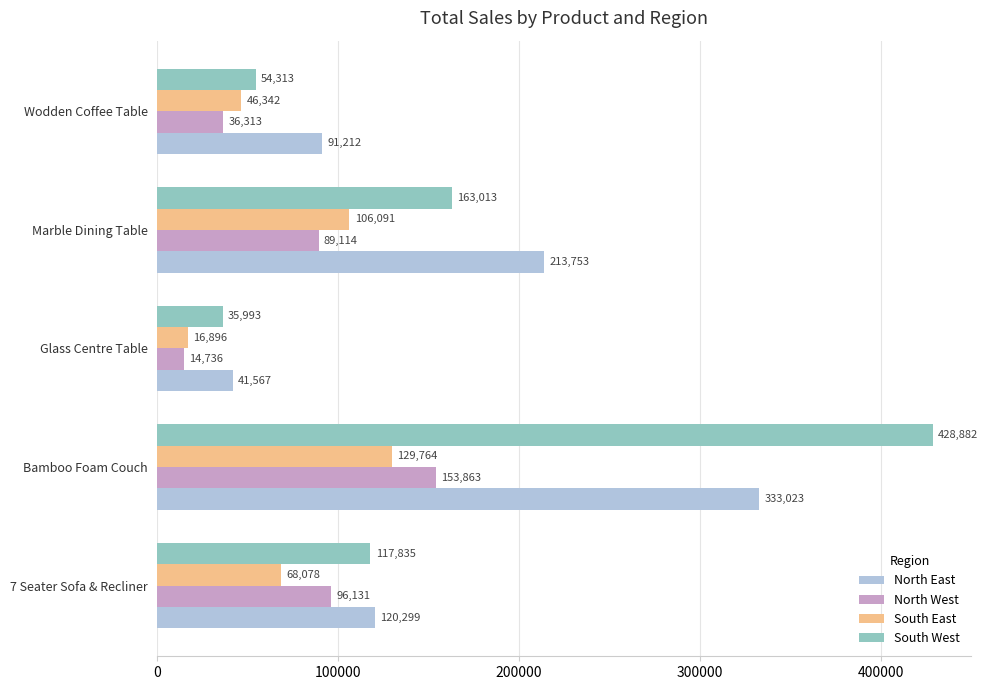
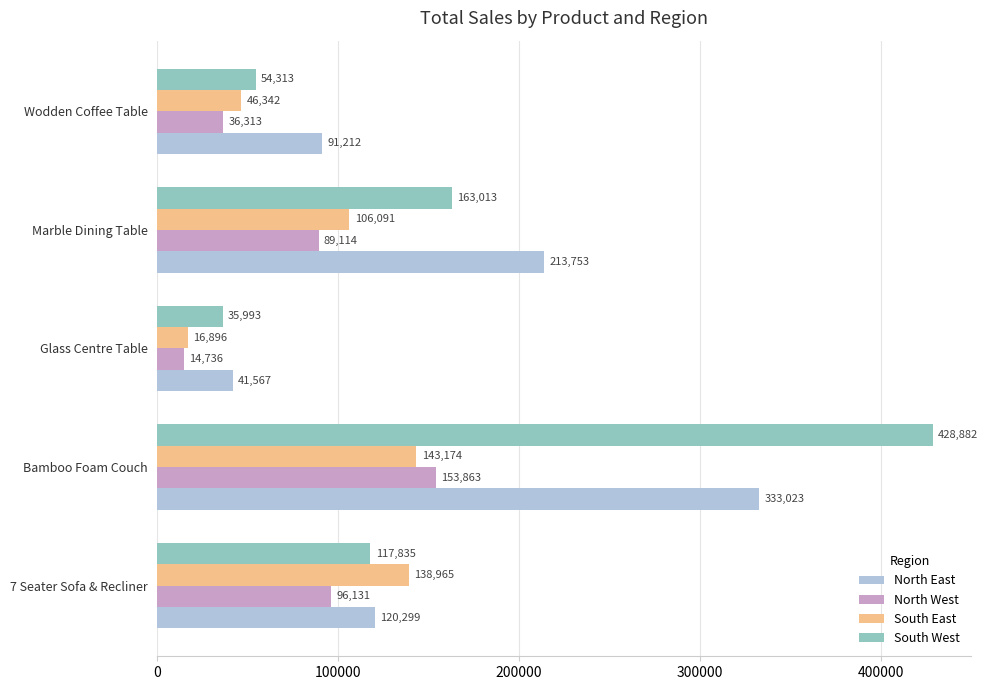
South East, Bamboo Foam Couch: 129,764 -> 143,174
South East, 7 Seater Sofa & Recliner: 68,078 -> 138,965
